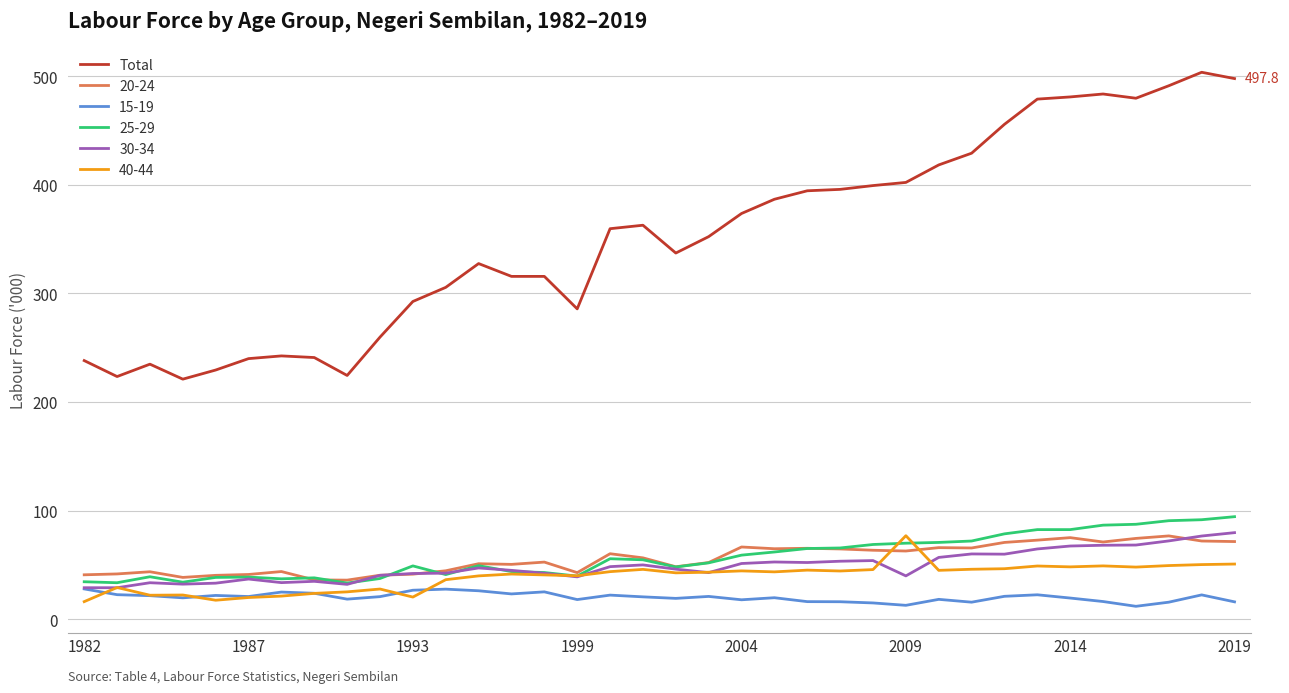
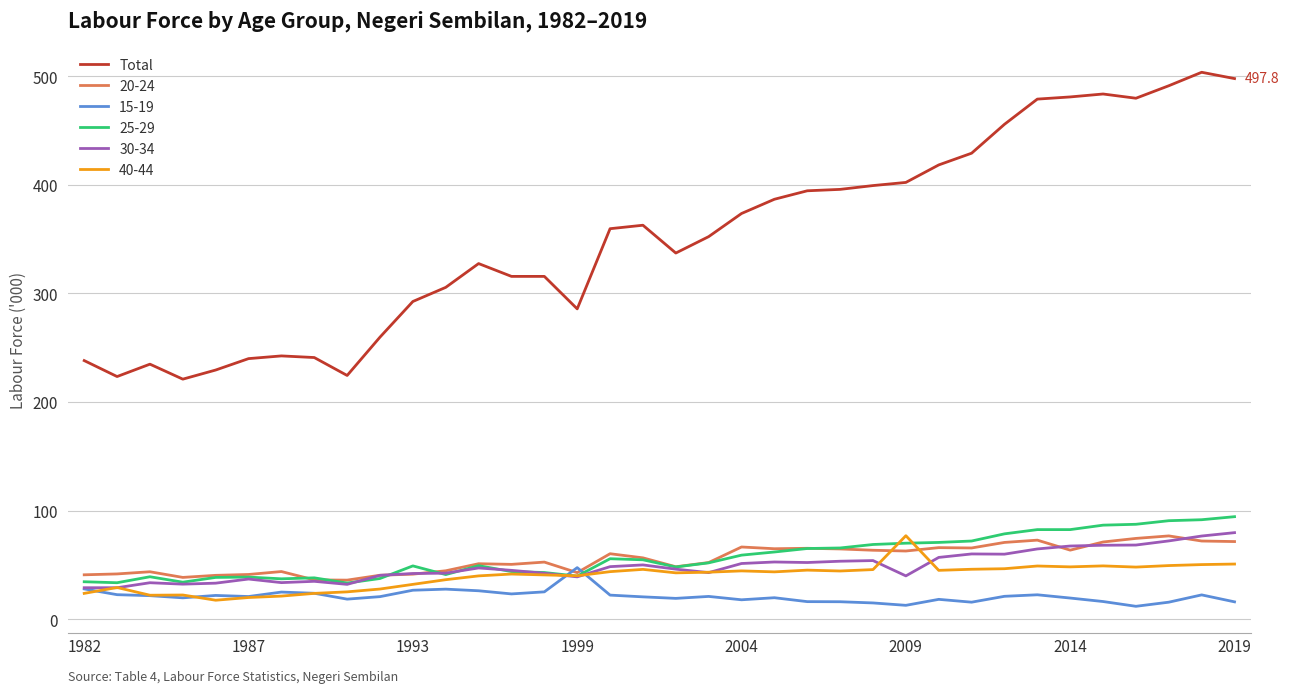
40-44, 1982: 16 -> 24
40-44, 1993: 21 -> 32
15-19, 1999: 18 -> 48
20-24, 2014: 75 -> 64
